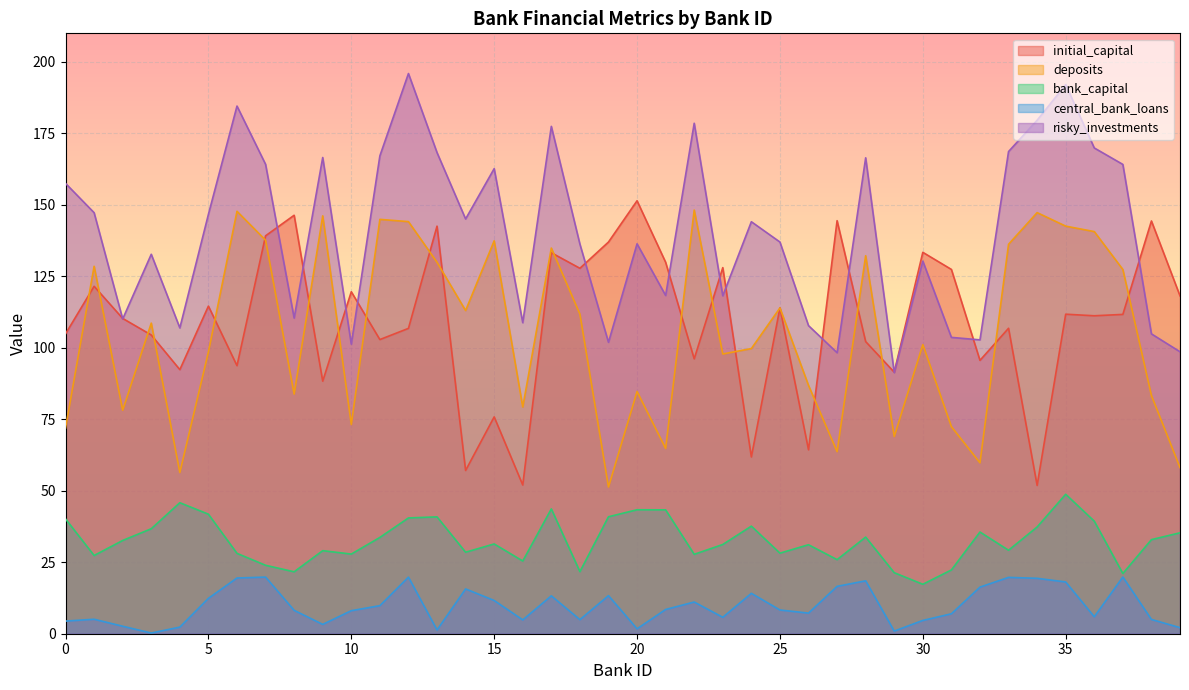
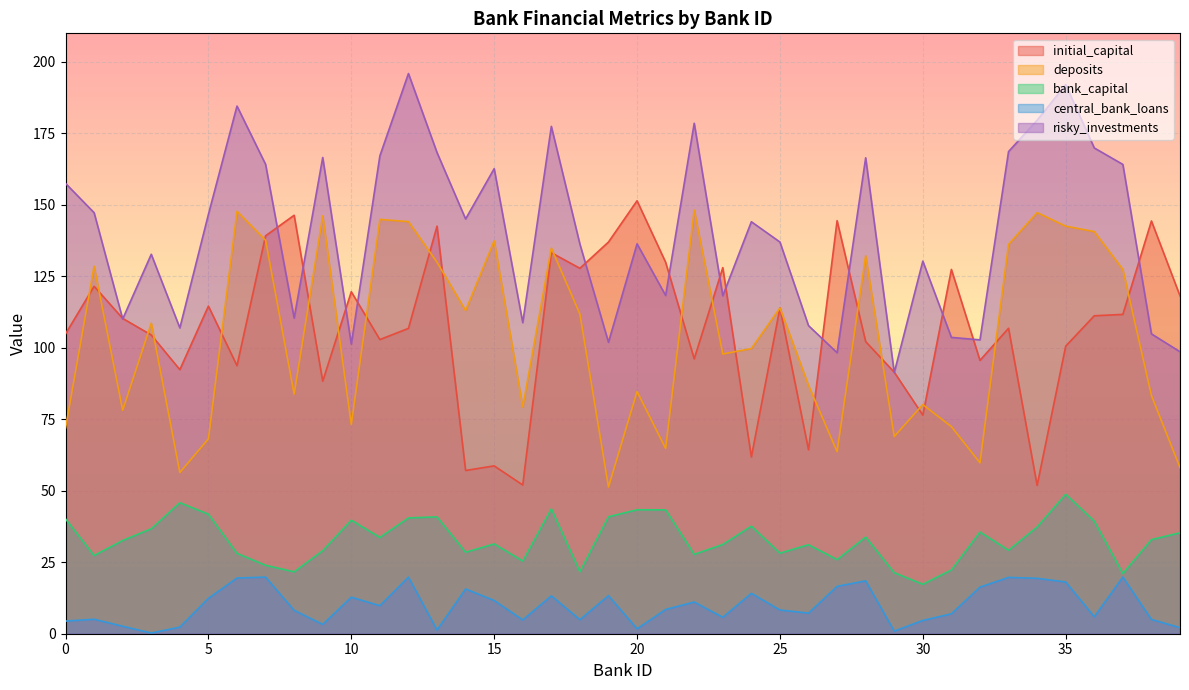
deposits, 5: 99 -> 68
bank_capital, 10: 28 -> 40
central_bank_loans, 10: 8 -> 13
initial_capital, 15: 76 -> 59
initial_capital, 30: 133 -> 76
deposits, 30: 101 -> 80
initial_capital, 35: 112 -> 101
